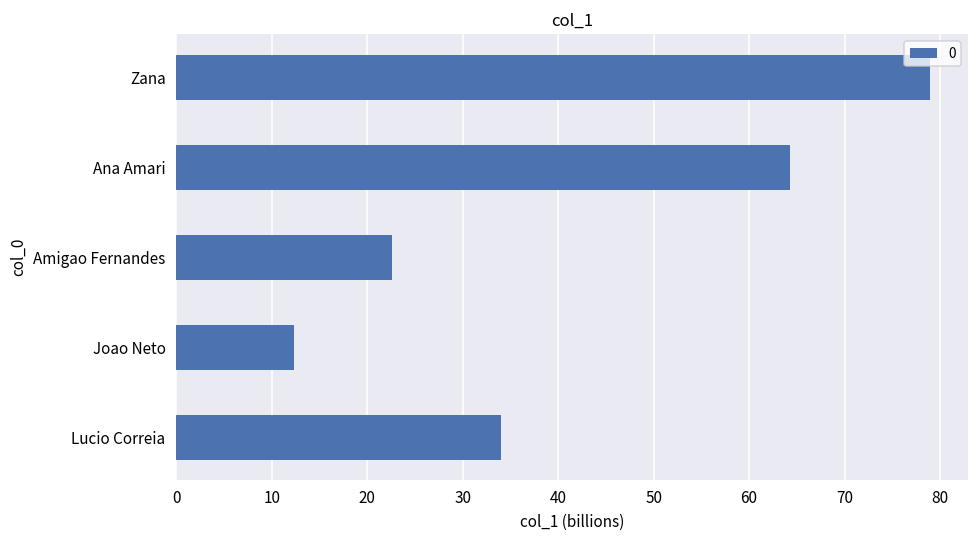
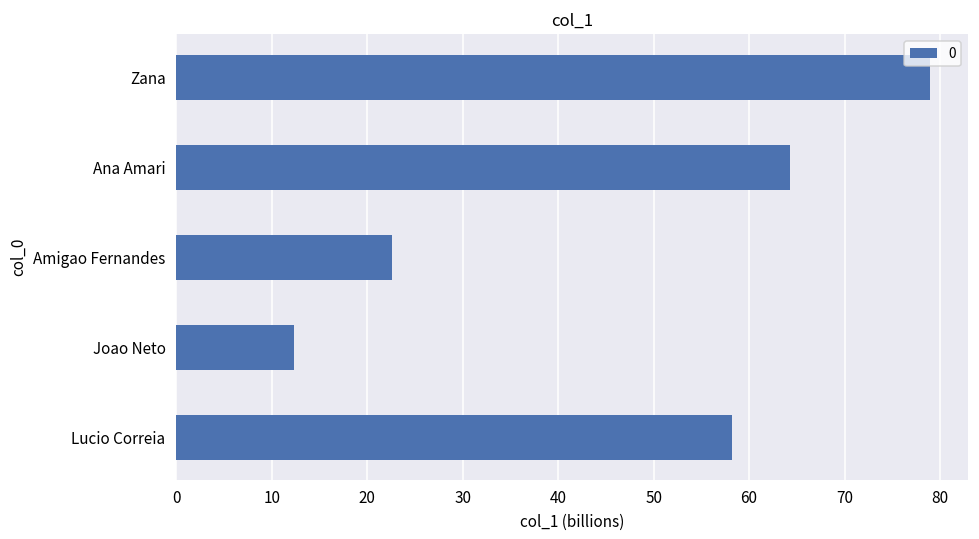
Lucio Correia: 34 -> 58
